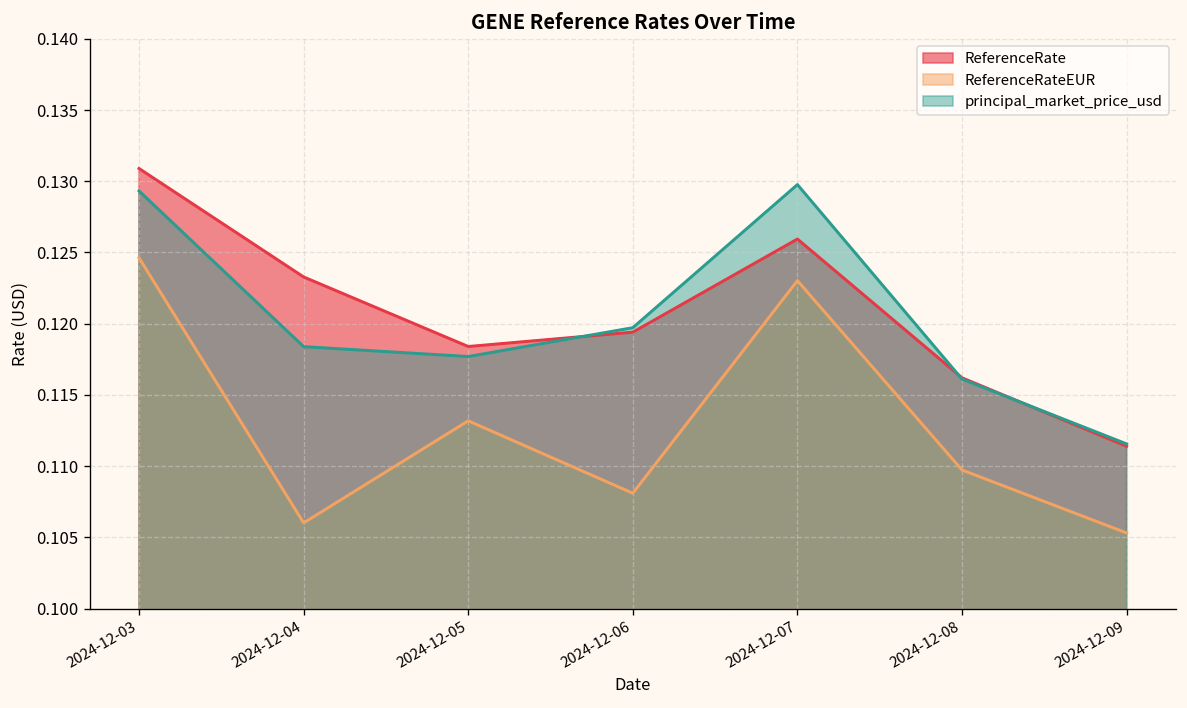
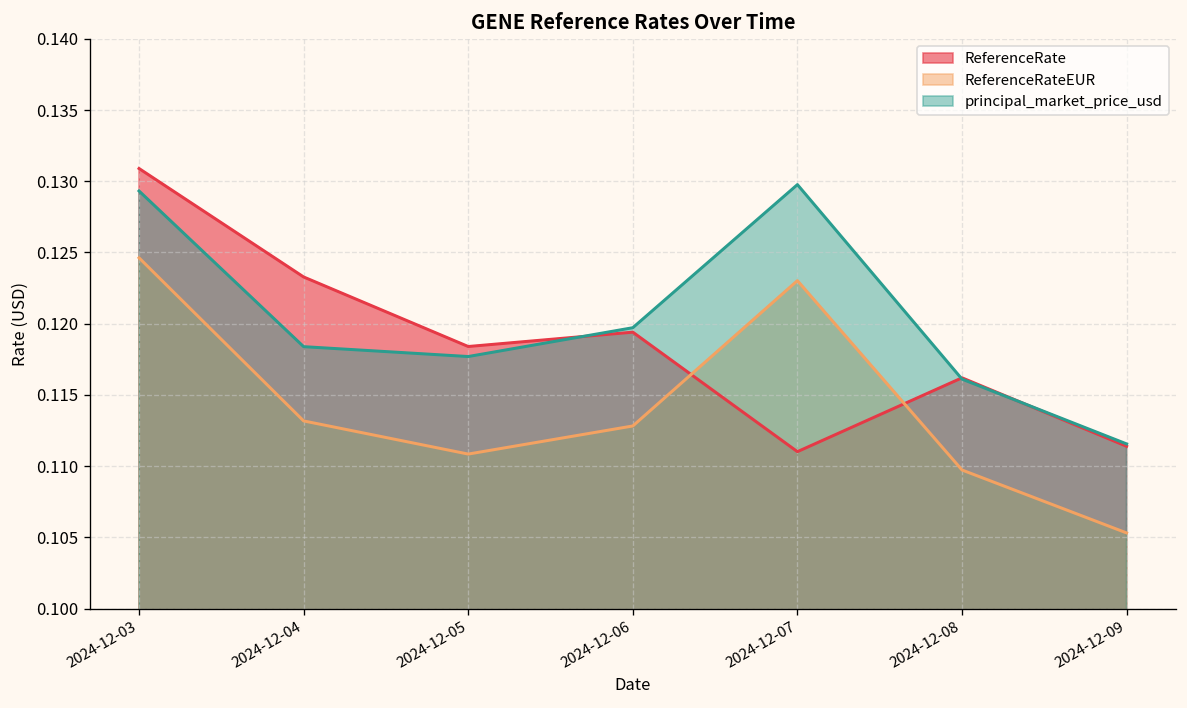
ReferenceRateEUR, 2024-12-04: 0.1060 -> 0.1132
ReferenceRateEUR, 2024-12-05: 0.1132 -> 0.1108
ReferenceRateEUR, 2024-12-06: 0.1081 -> 0.1128
ReferenceRate, 2024-12-07: 0.1259 -> 0.1110
